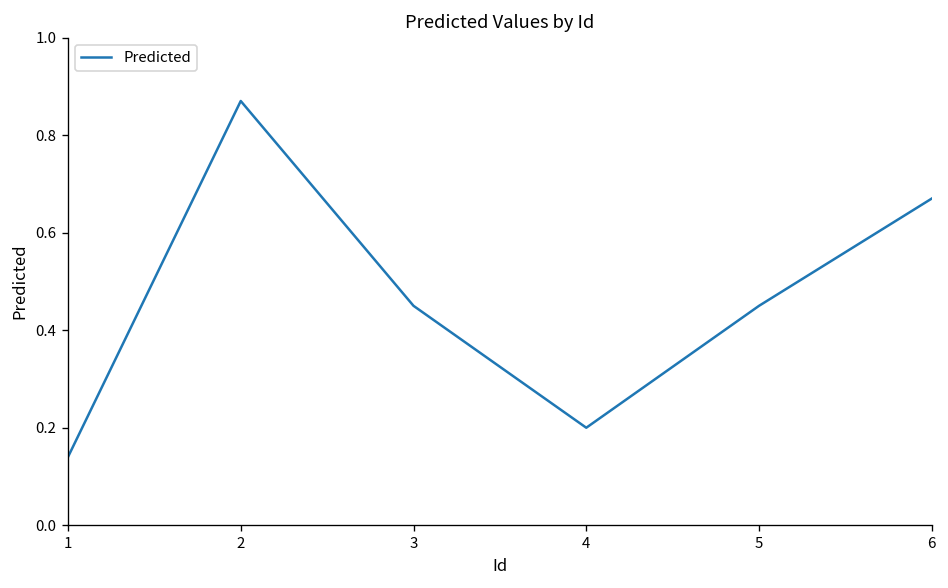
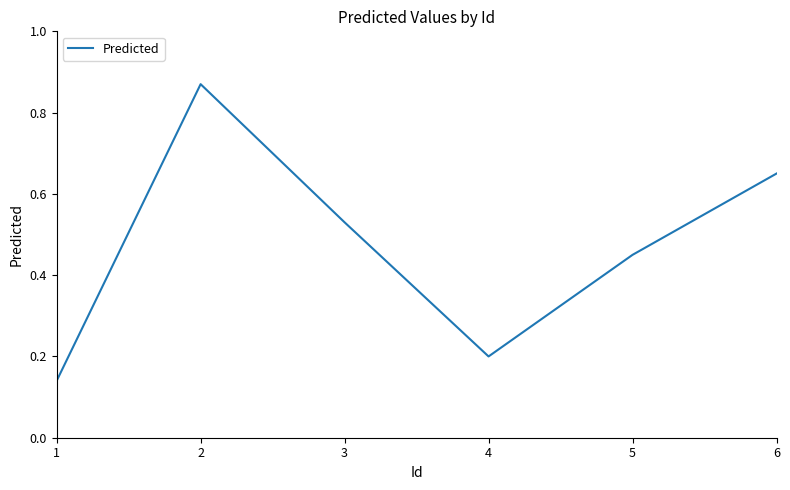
3: 0.45 -> 0.53
6: 0.67 -> 0.65
